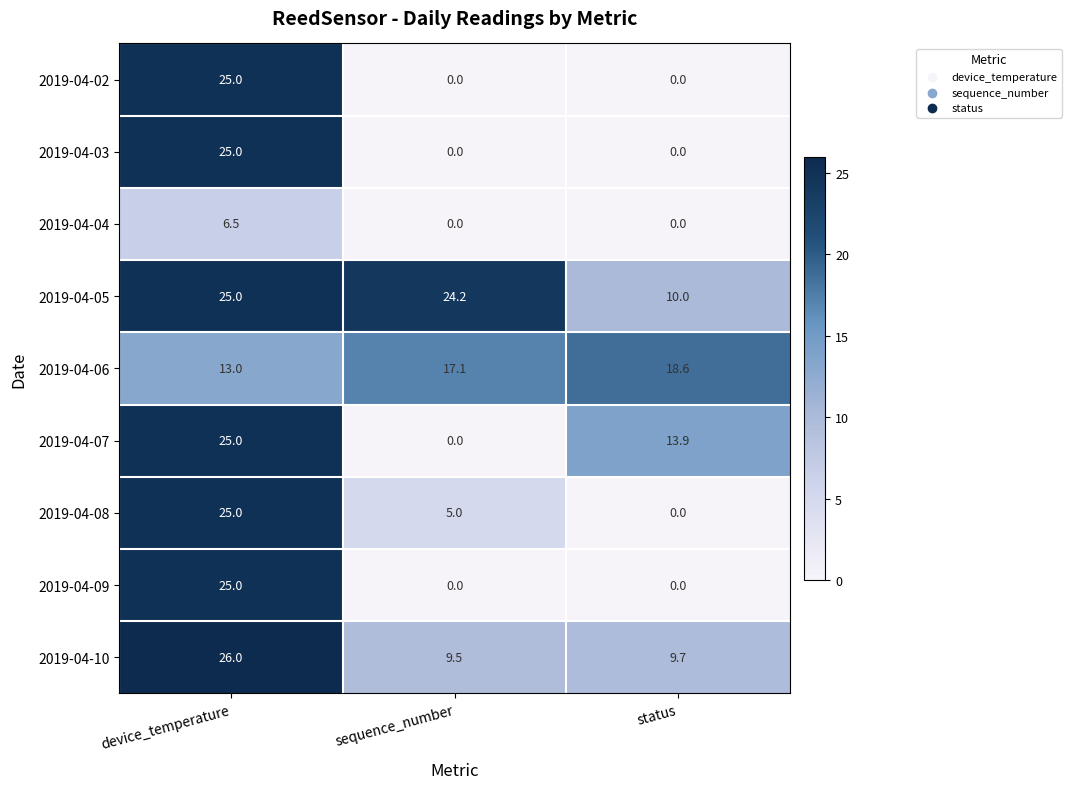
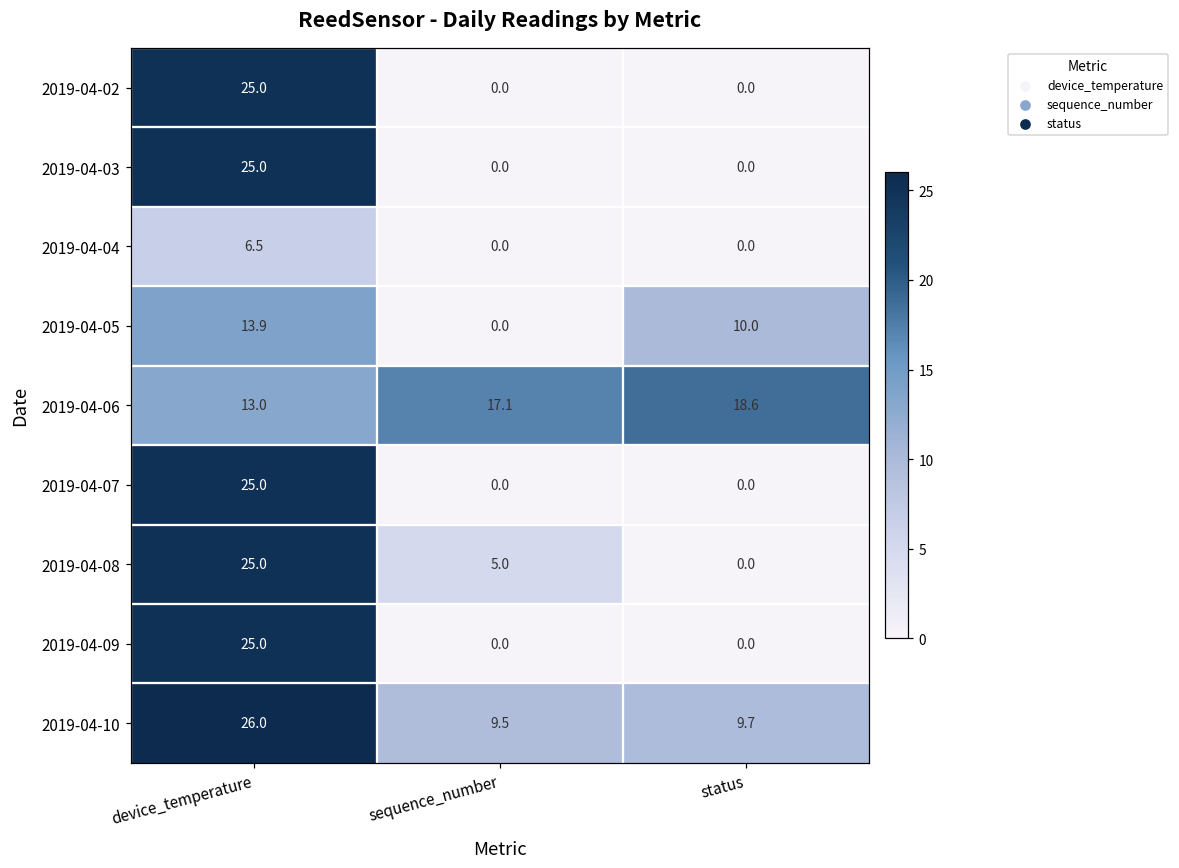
2019-04-05, device_temperature: 25.0 -> 13.9
2019-04-05, sequence_number: 24.2 -> 0.0
2019-04-07, status: 13.9 -> 0.0
